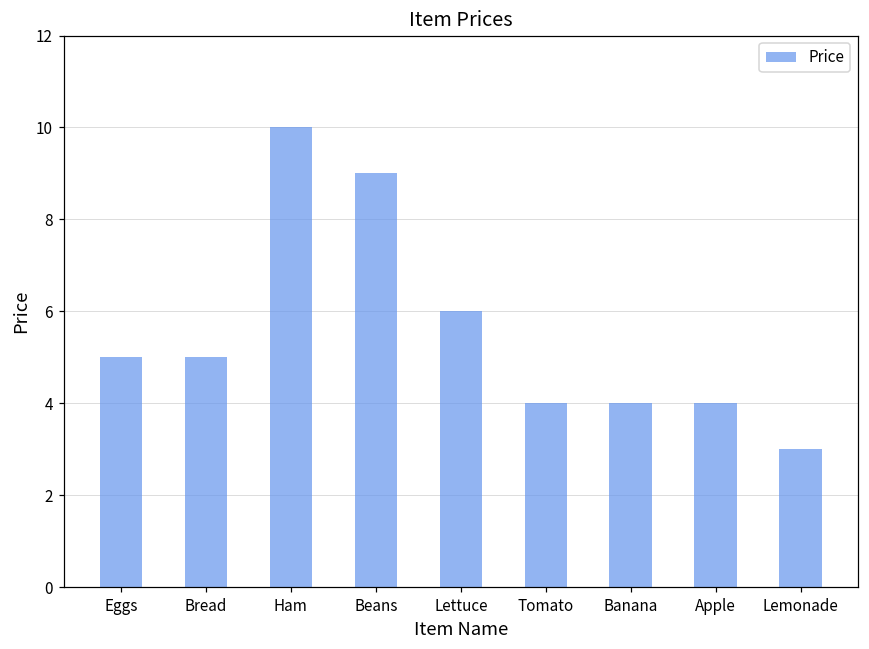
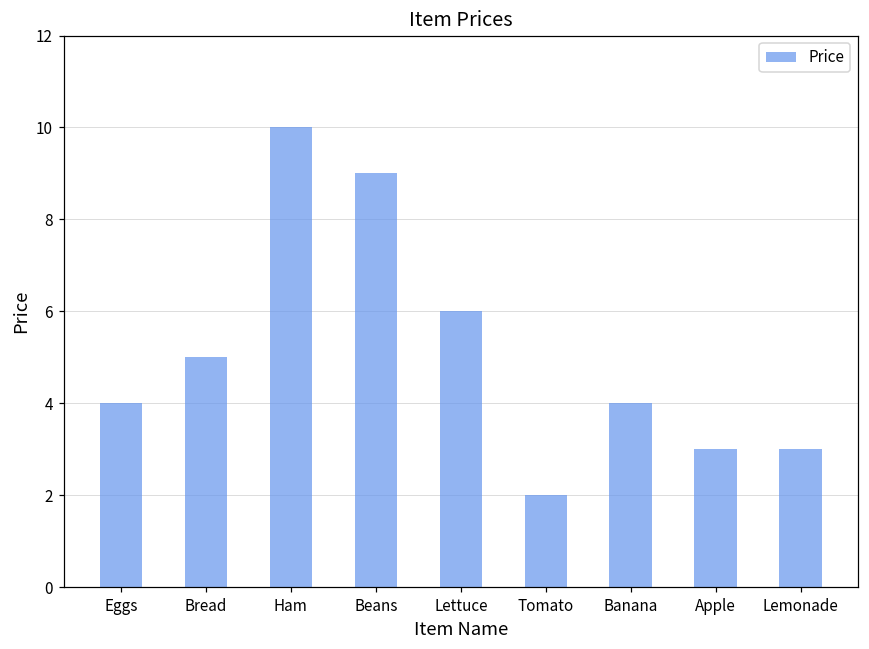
Eggs: 5 -> 4
Tomato: 4 -> 2
Apple: 4 -> 3
